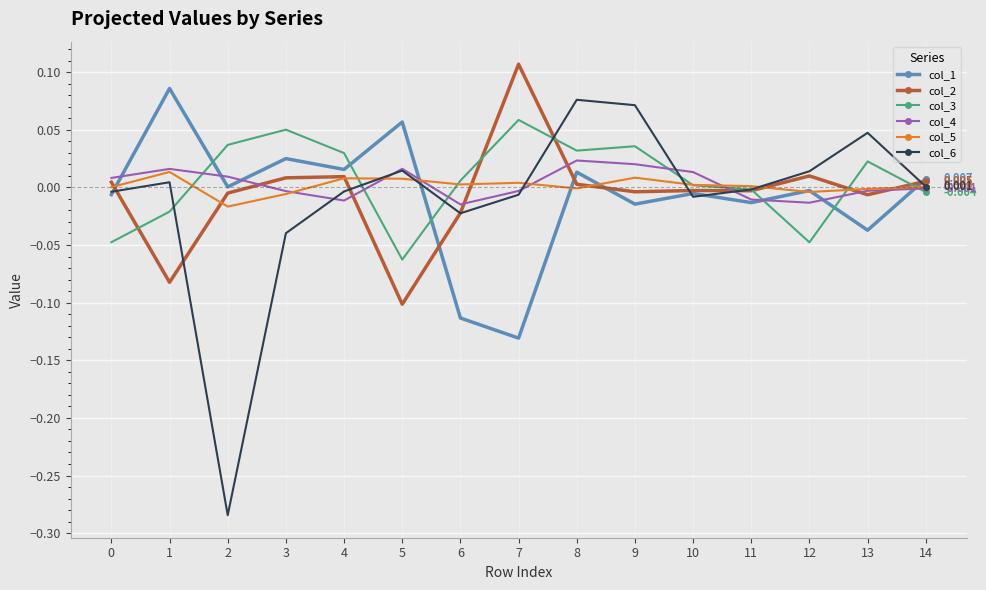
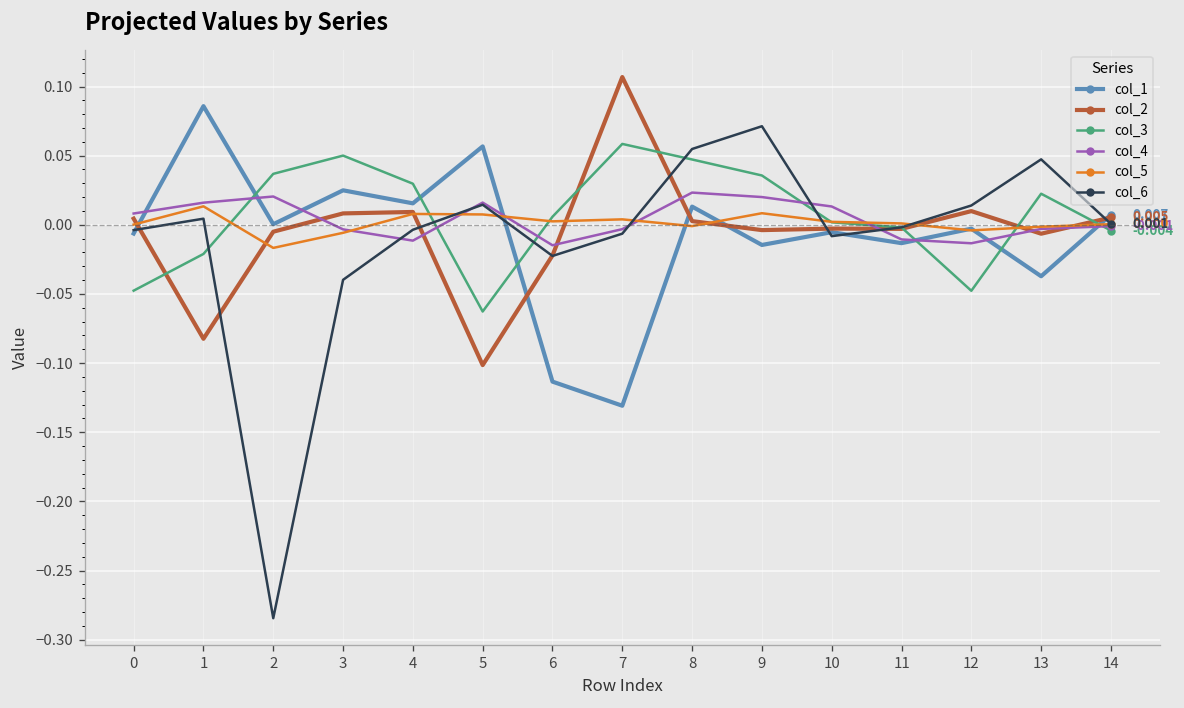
col_4, 2: 0.009 -> 0.020
col_3, 8: 0.032 -> 0.047
col_6, 8: 0.076 -> 0.055
